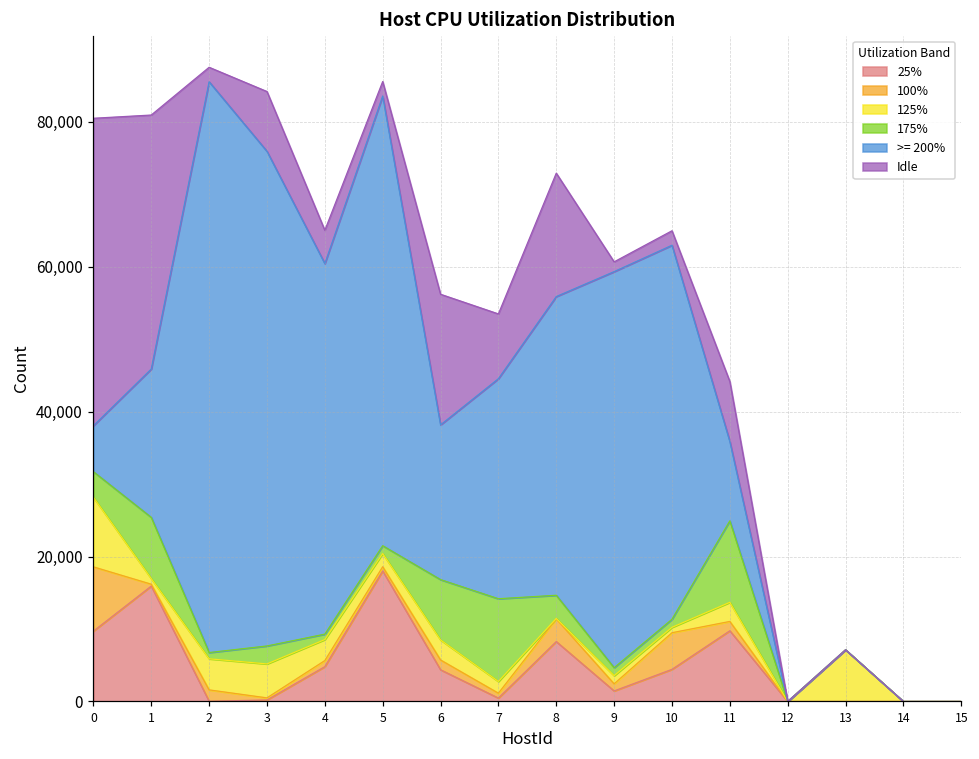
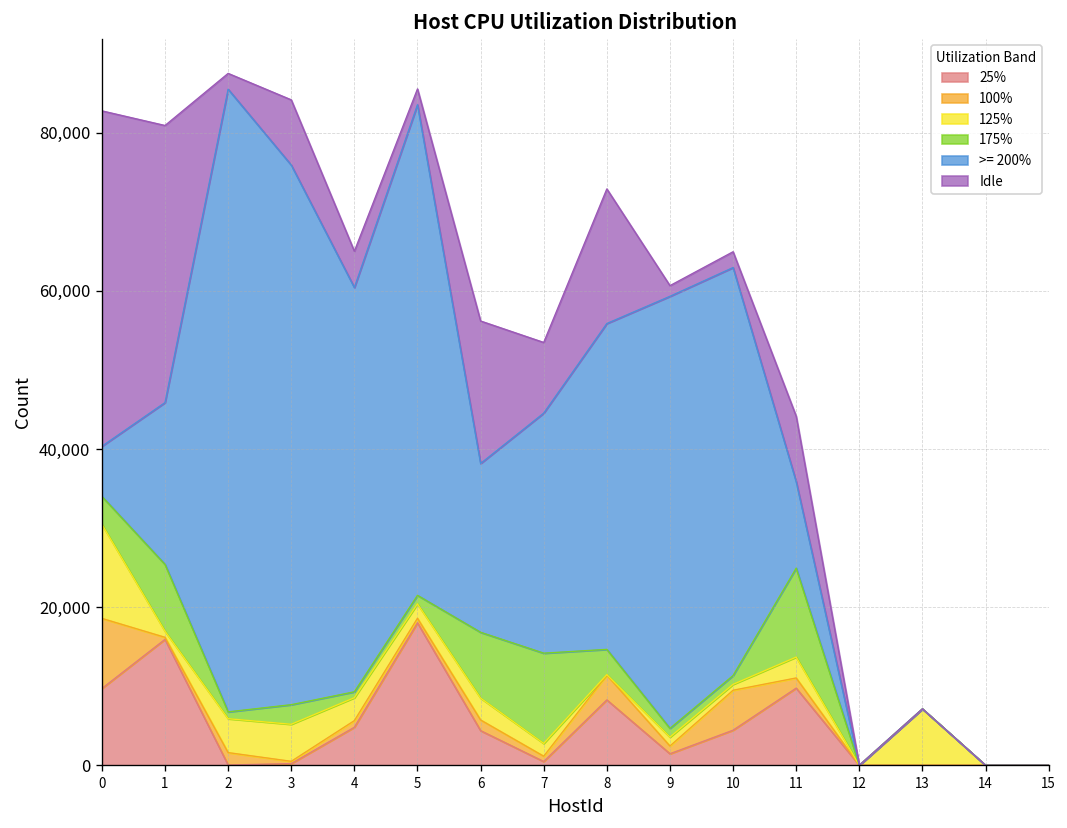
125%, 0: 10,000 -> 12,000
